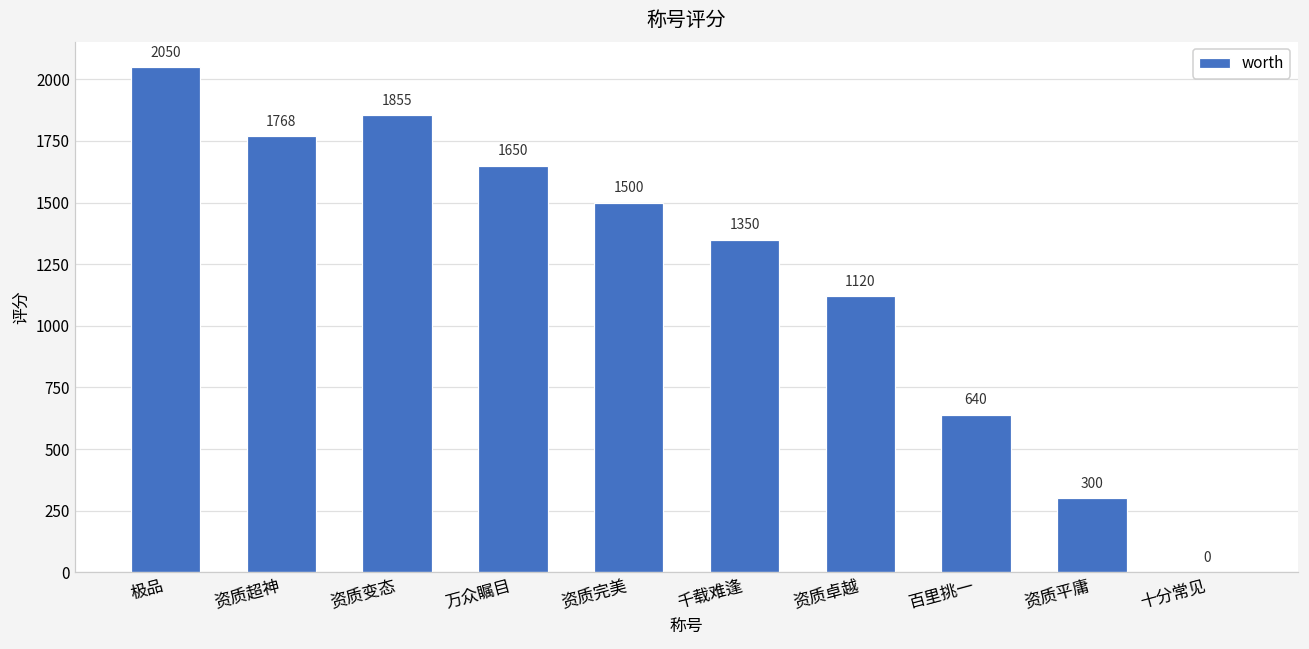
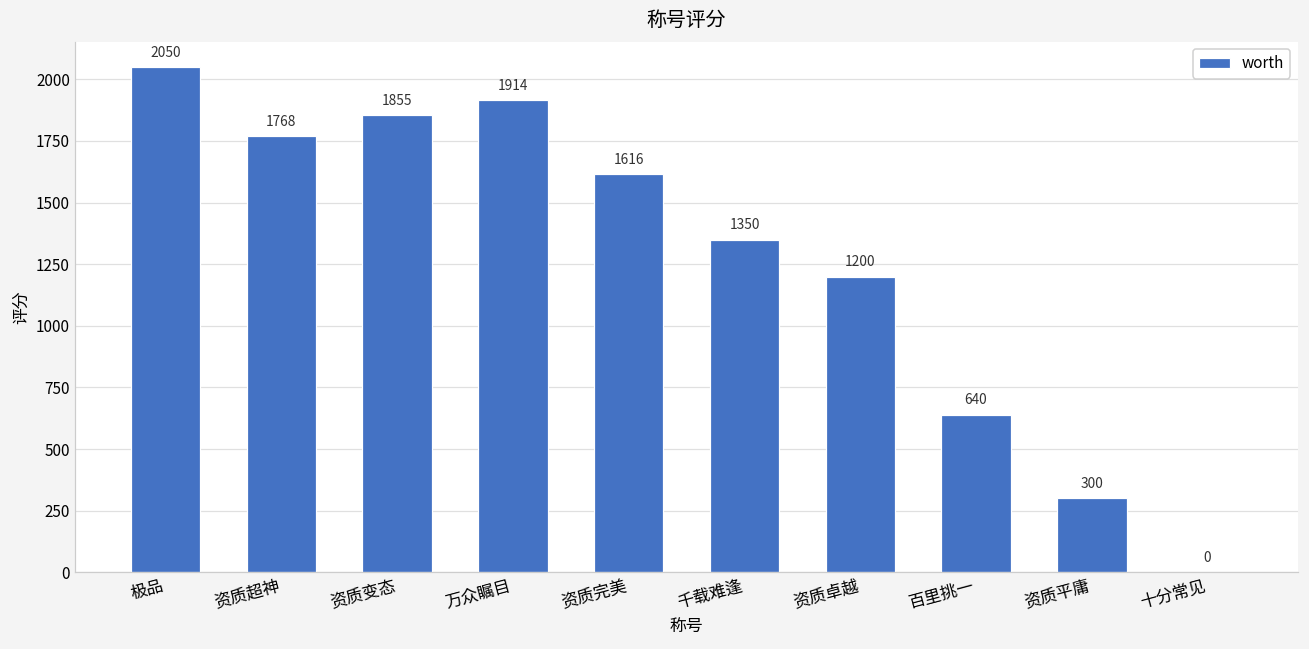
万众瞩目: 1650 -> 1914
资质完美: 1500 -> 1616
资质卓越: 1120 -> 1200
